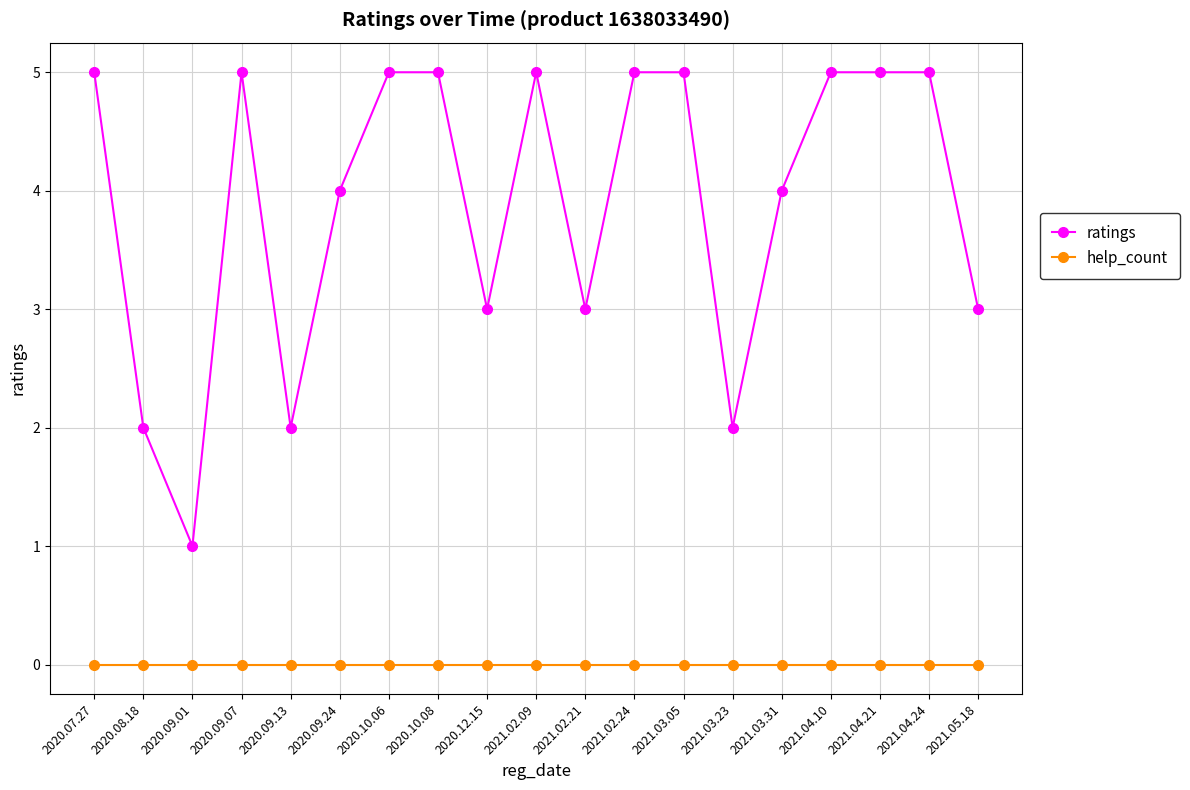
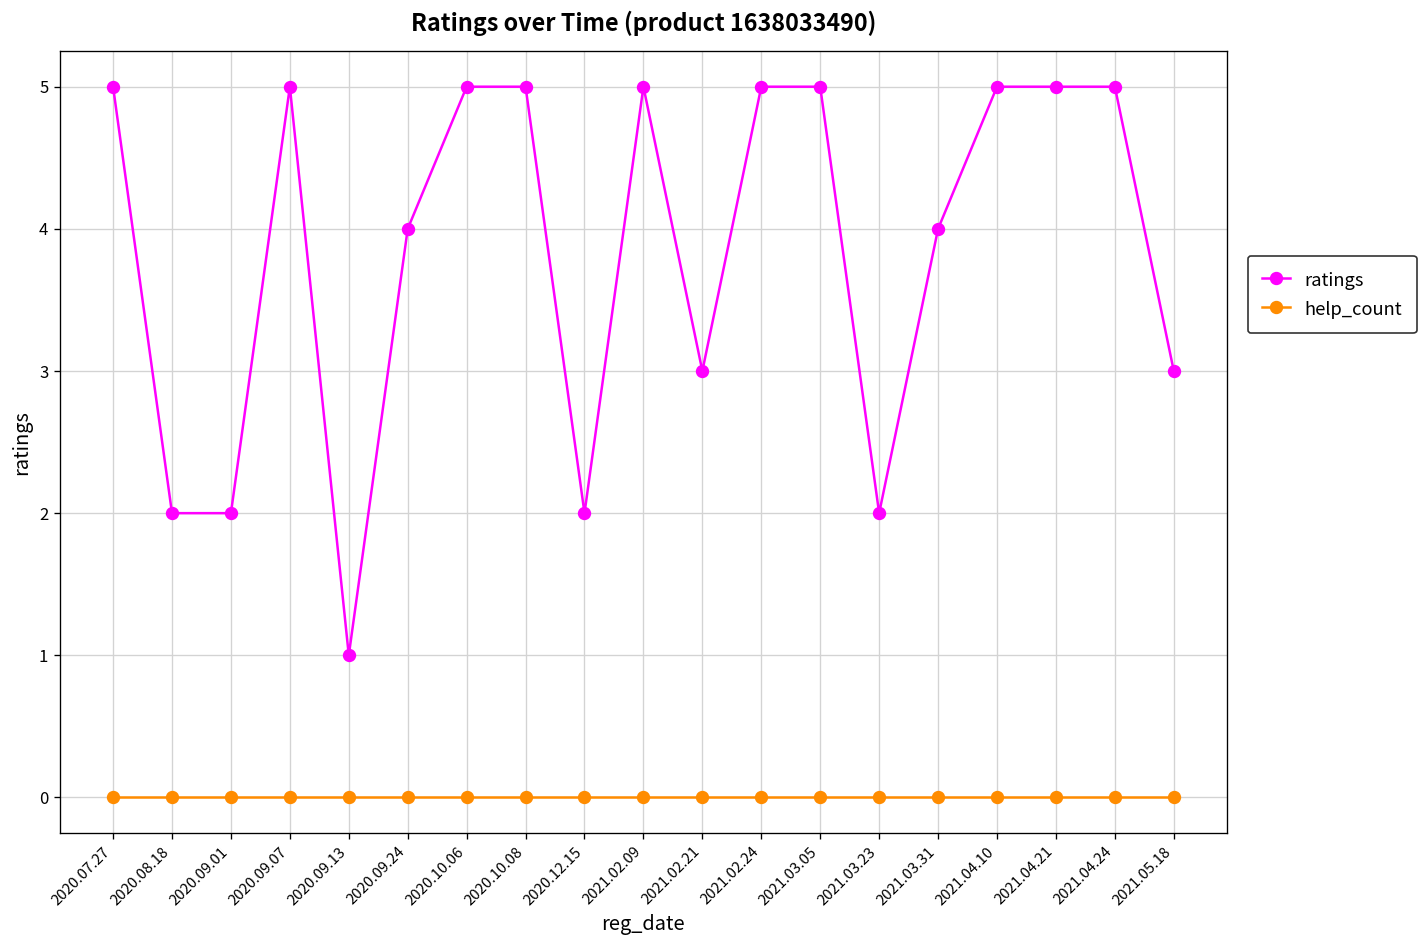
ratings, 2020.09.01: 1 -> 2
ratings, 2020.09.13: 2 -> 1
ratings, 2020.12.15: 3 -> 2
